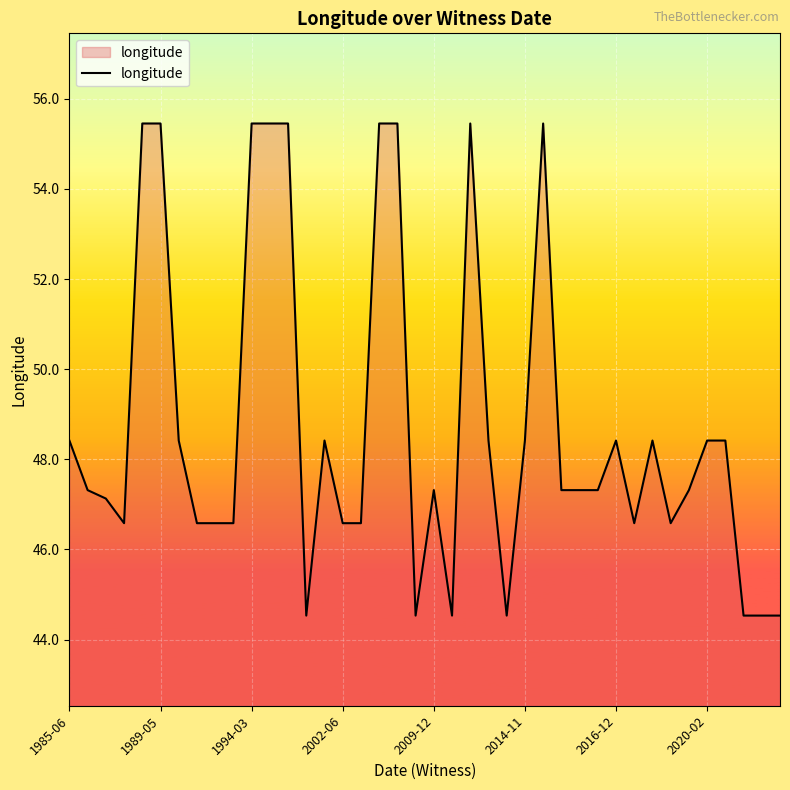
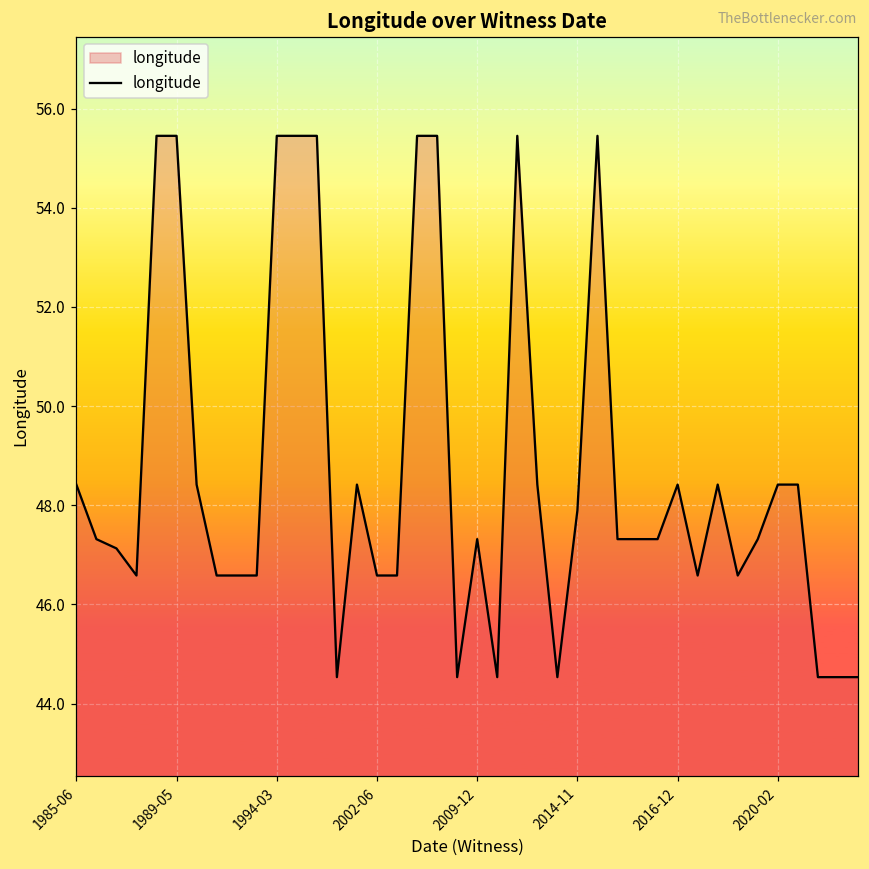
2014-11: 48.4 -> 47.9
